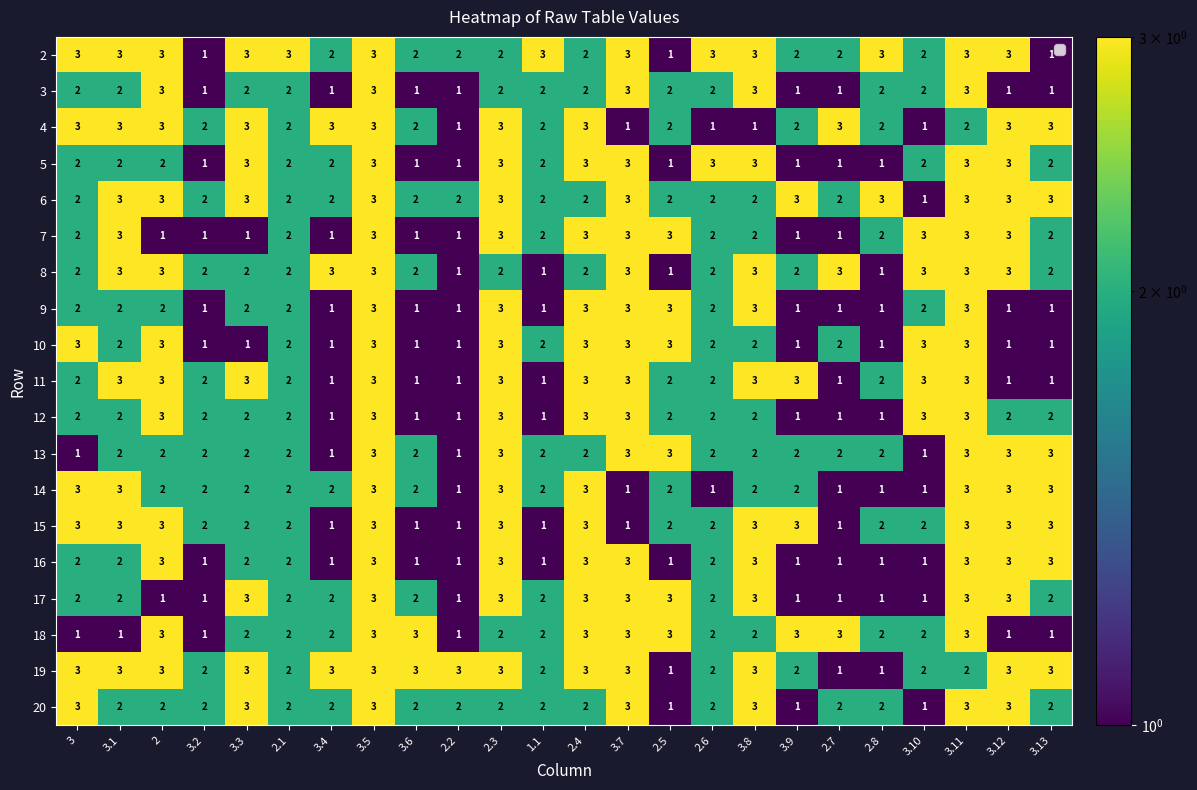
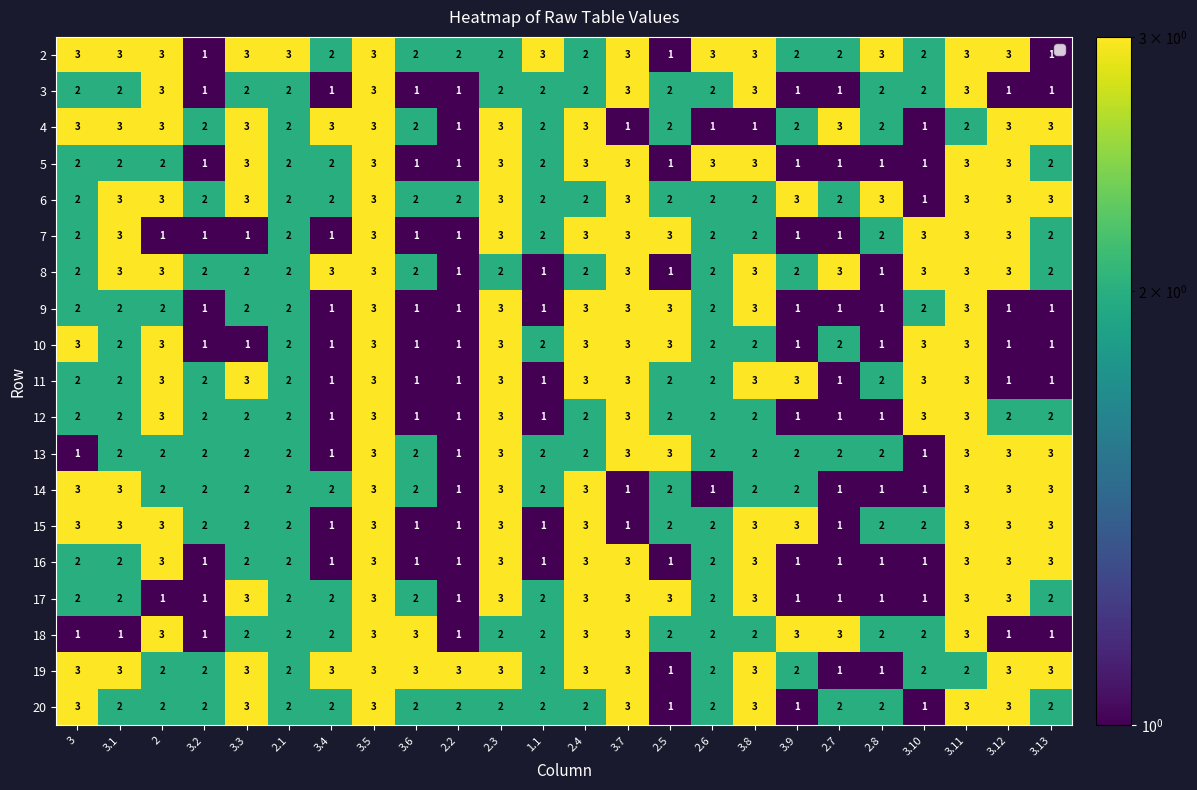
5, 3.10: 2 -> 1
11, 3.1: 3 -> 2
12, 2.4: 3 -> 2
18, 2.5: 3 -> 2
19, 2: 3 -> 2
